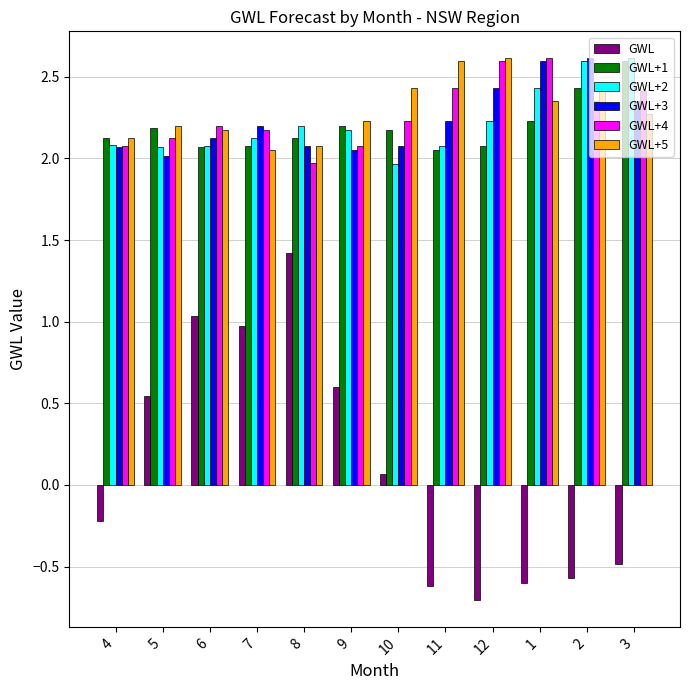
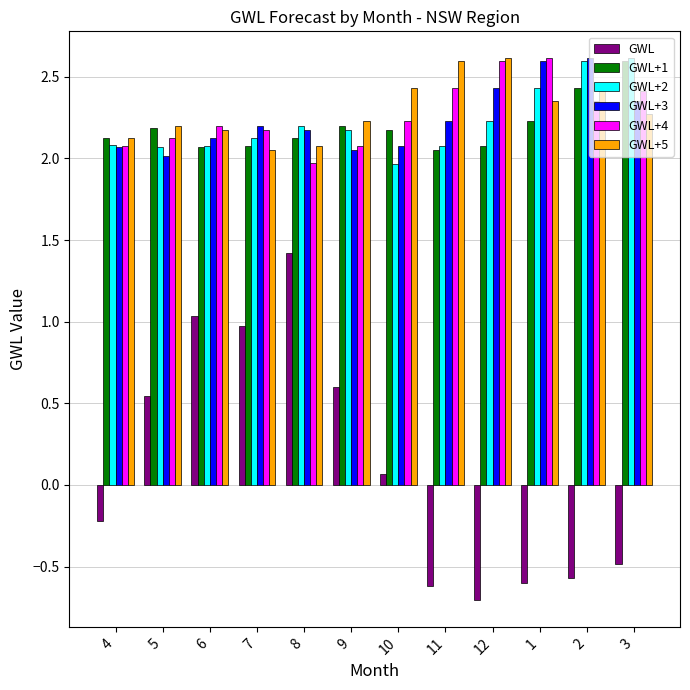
GWL+3, 8: 2.08 -> 2.17
